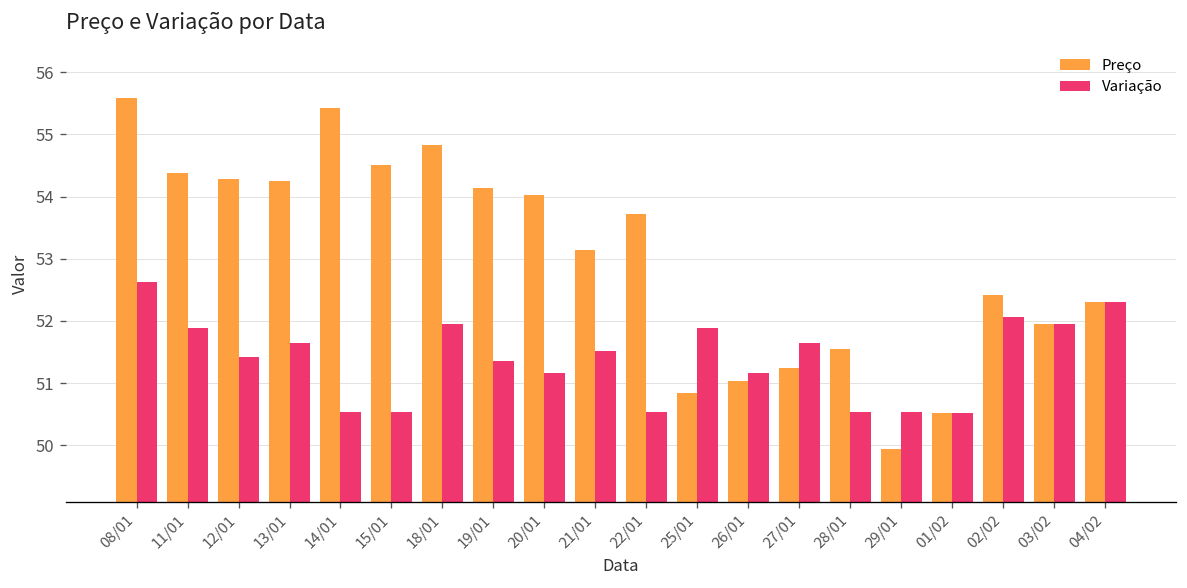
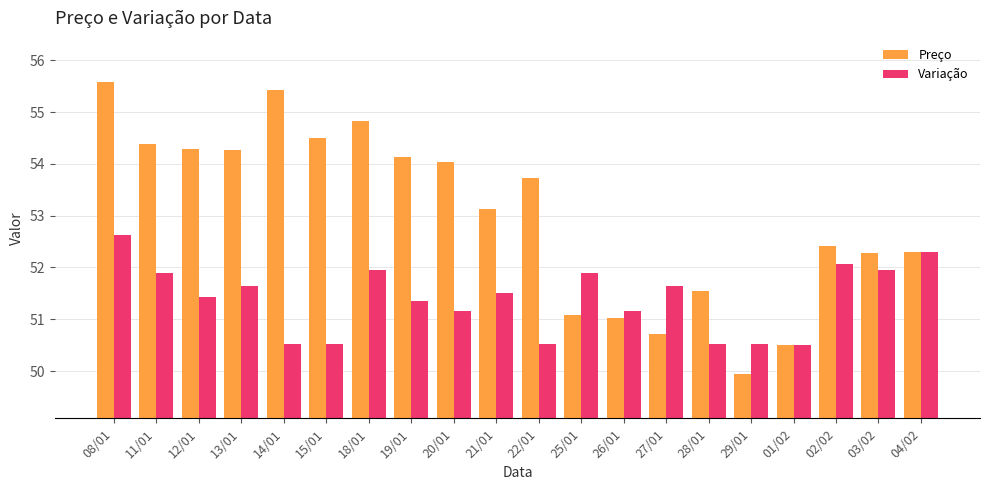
Preço, 25/01: 50.8 -> 51.1
Preço, 27/01: 51.2 -> 50.7
Preço, 03/02: 51.9 -> 52.3
